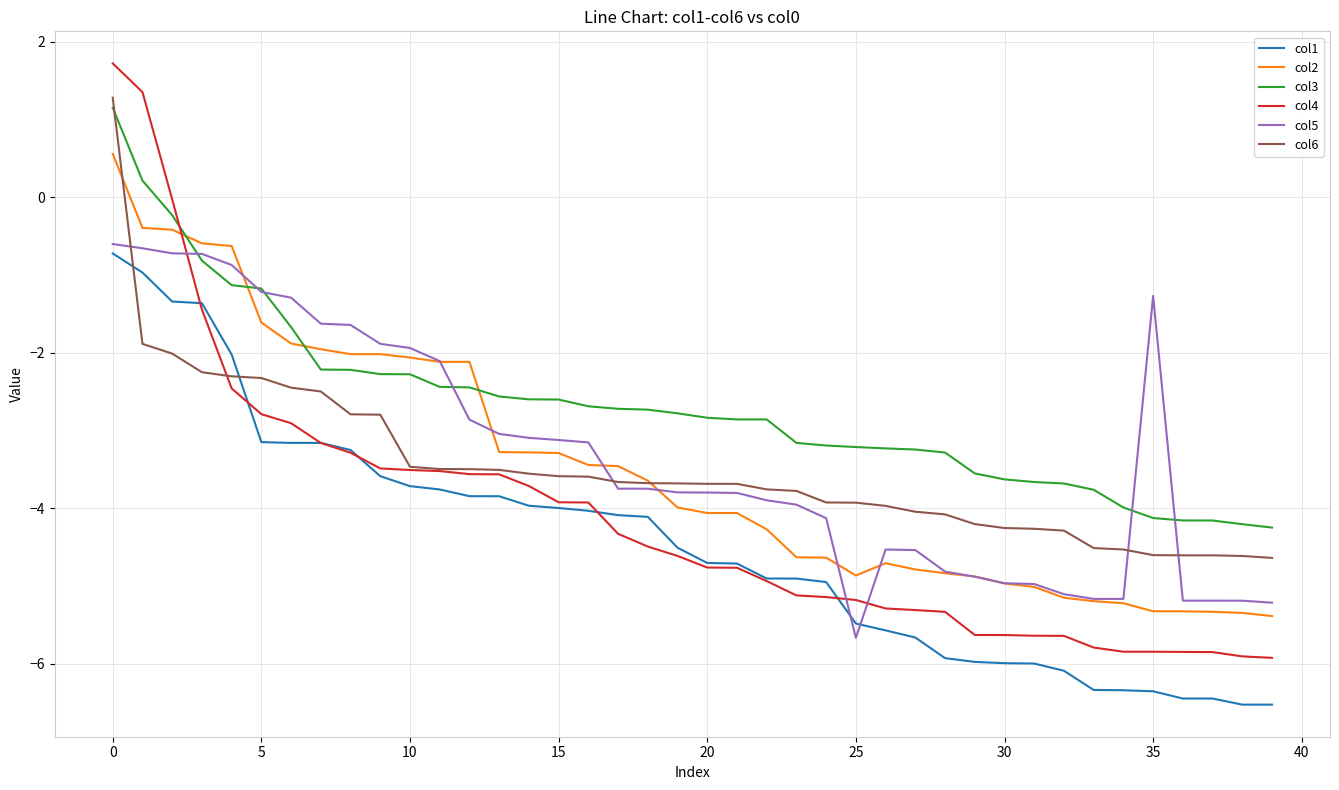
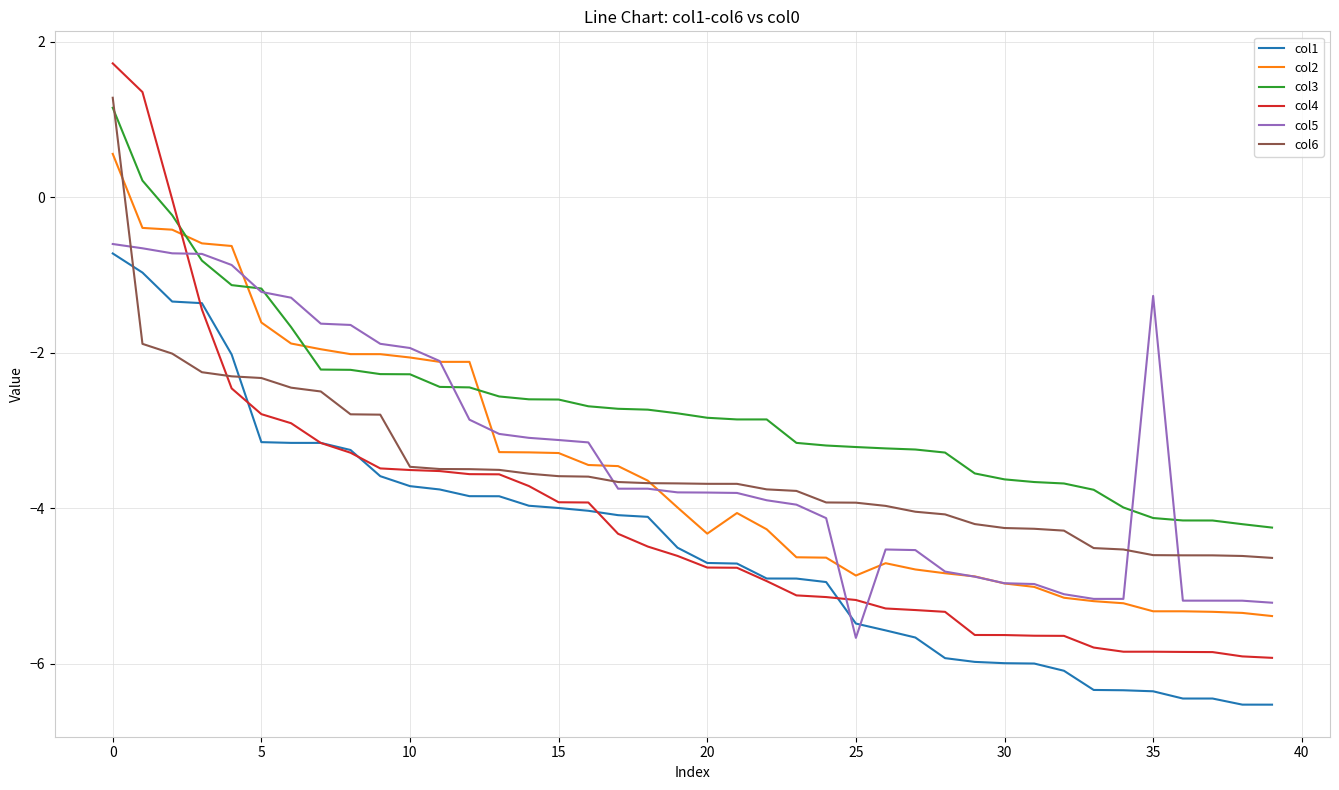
col2, 20: -4.1 -> -4.3
